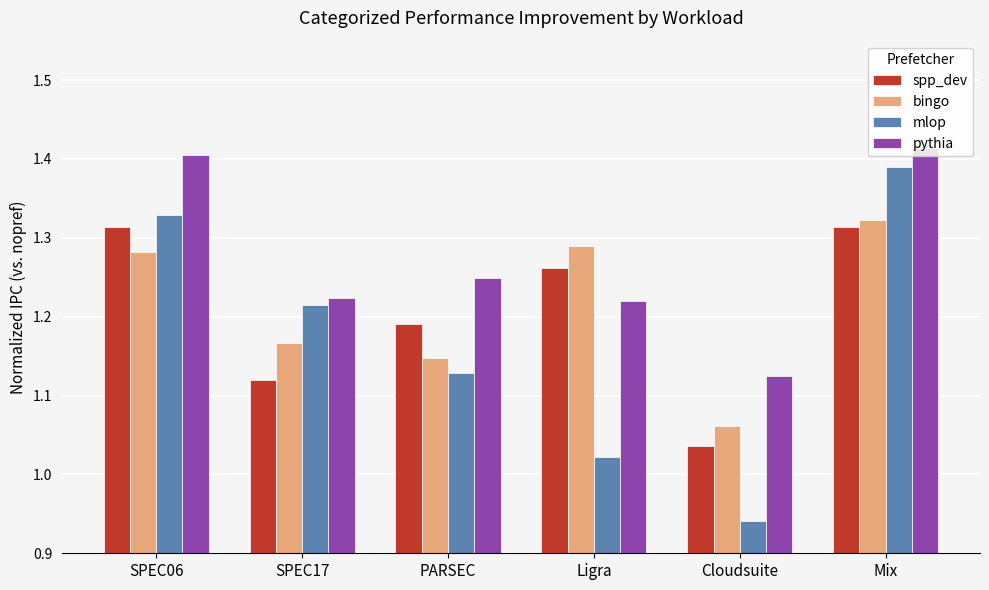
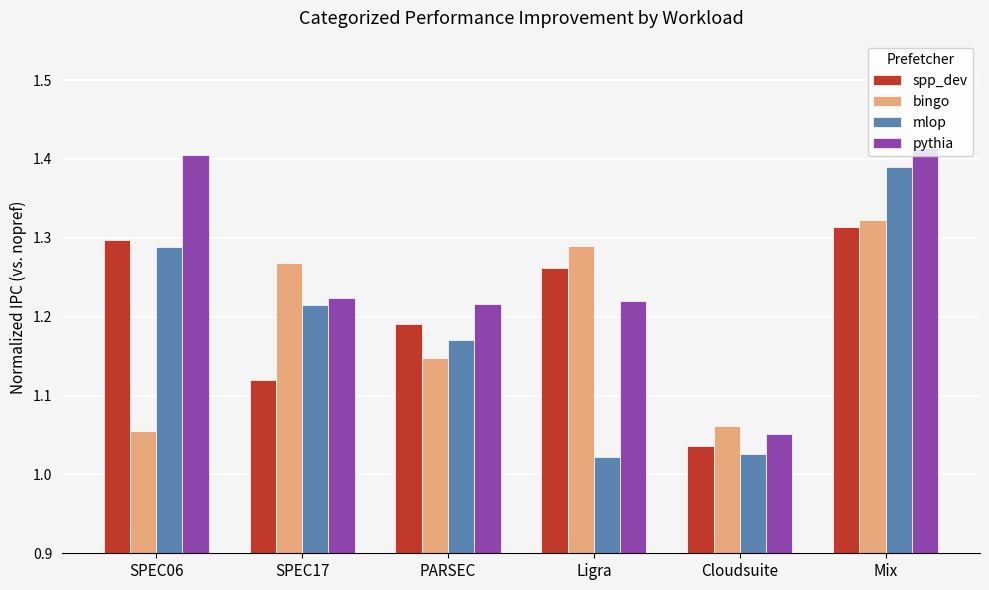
spp_dev, SPEC06: 1.31 -> 1.30
bingo, SPEC06: 1.28 -> 1.06
mlop, SPEC06: 1.33 -> 1.29
bingo, SPEC17: 1.17 -> 1.27
mlop, PARSEC: 1.13 -> 1.17
pythia, PARSEC: 1.25 -> 1.22
mlop, Cloudsuite: 0.94 -> 1.03
pythia, Cloudsuite: 1.12 -> 1.05
